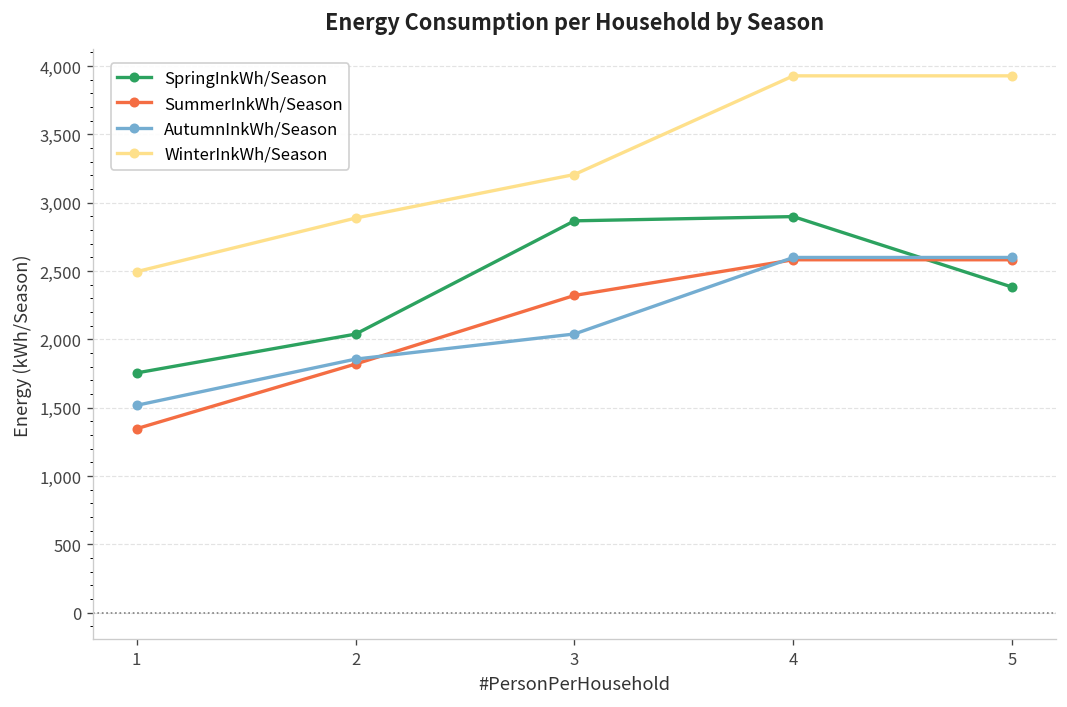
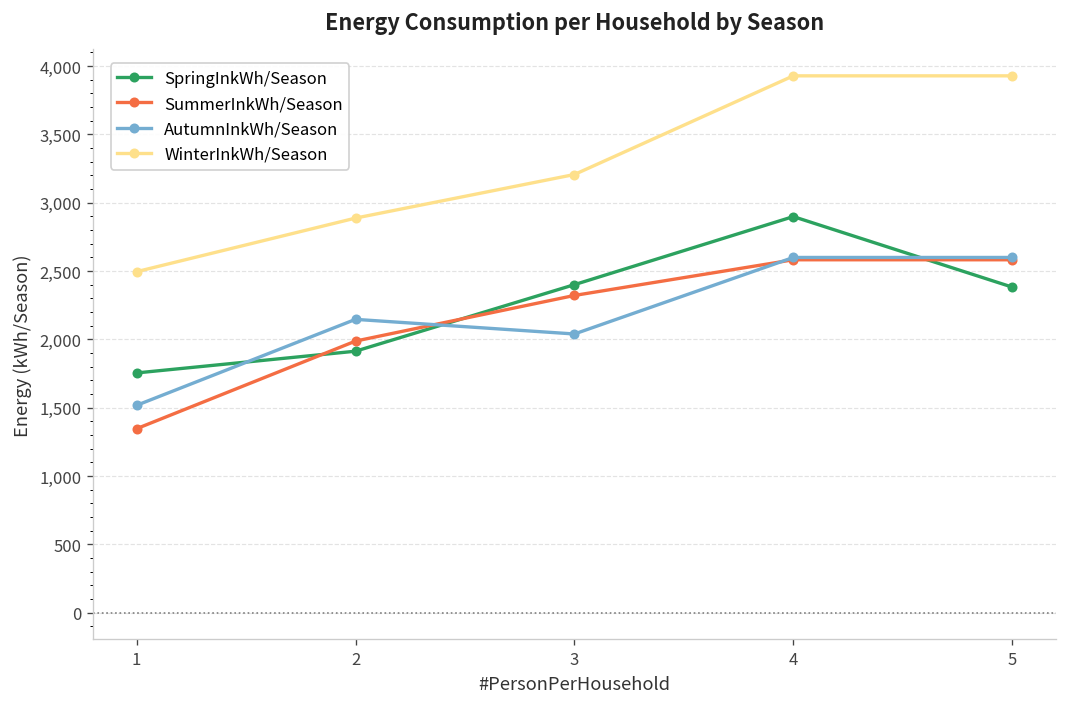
SpringInkWh/Season, 2: 2,040 -> 1,910
SummerInkWh/Season, 2: 1,820 -> 1,990
AutumnInkWh/Season, 2: 1,860 -> 2,150
SpringInkWh/Season, 3: 2,870 -> 2,400
